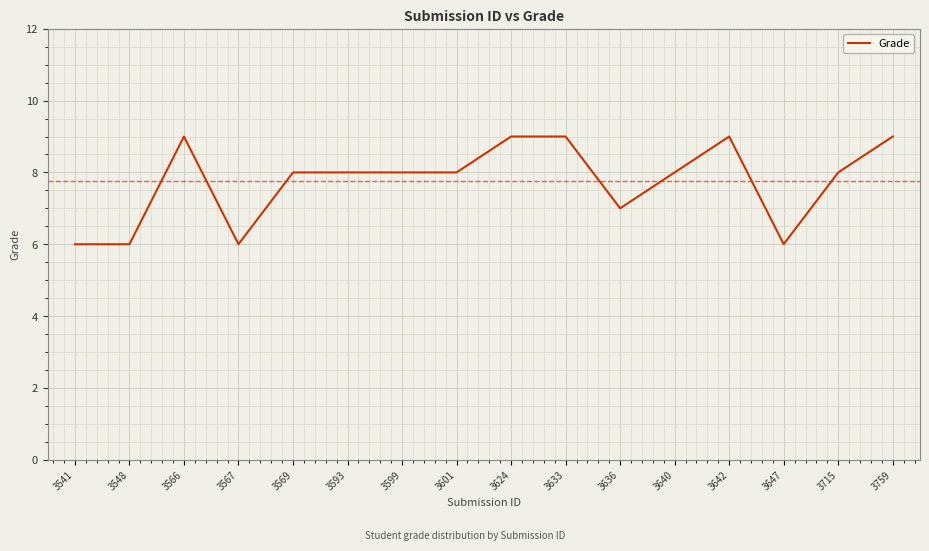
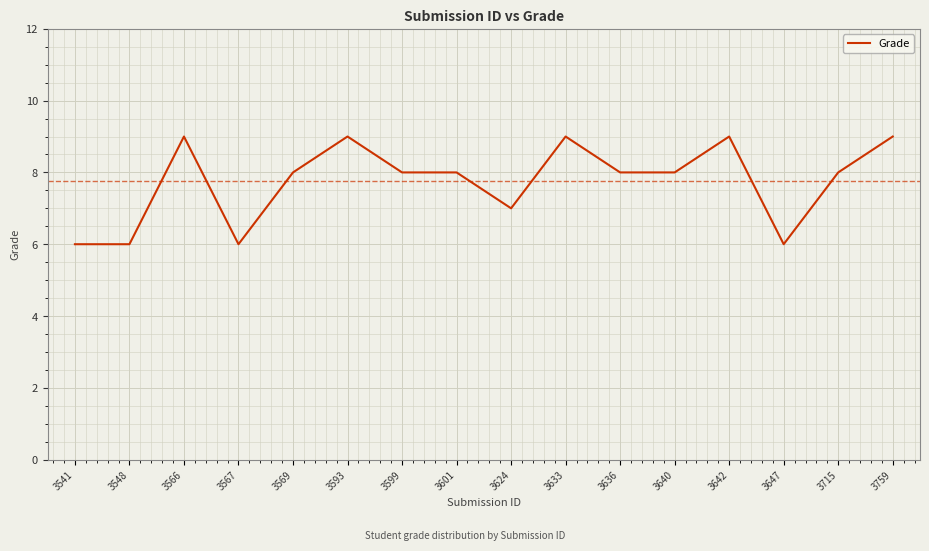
3593: 8 -> 9
3624: 9 -> 7
3636: 7 -> 8
